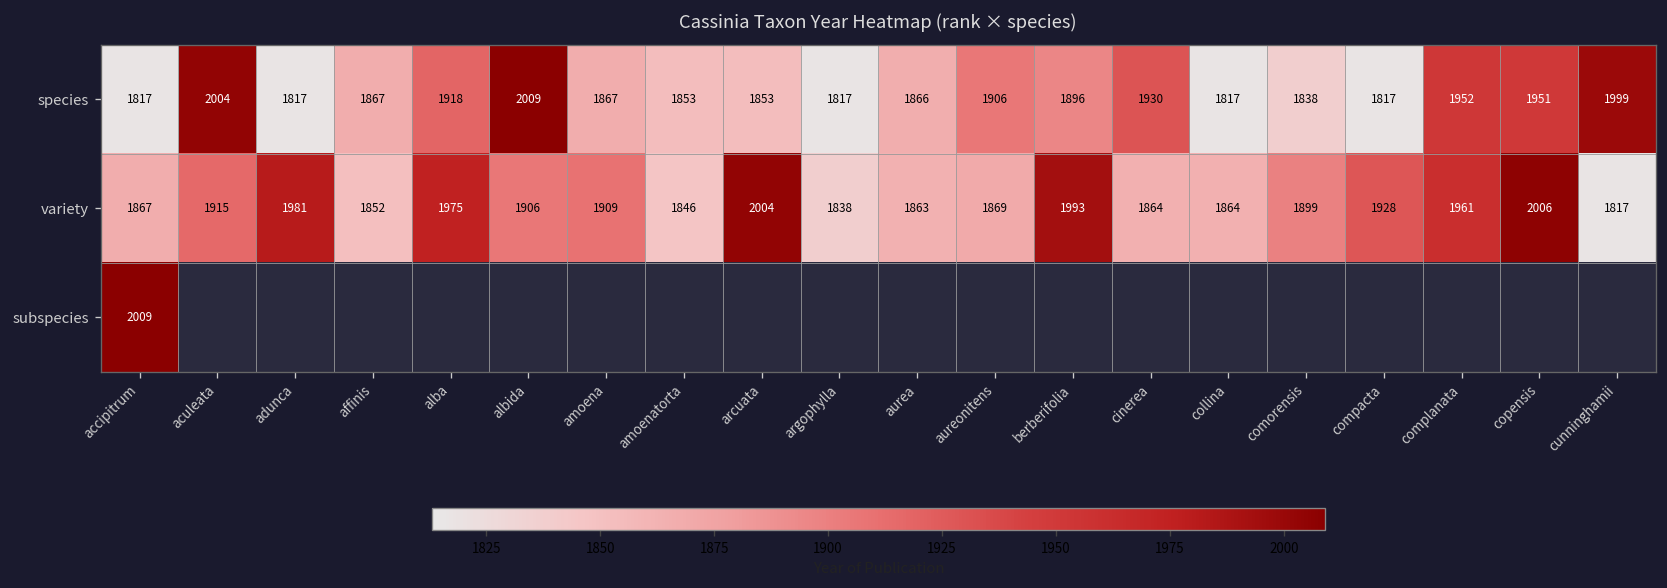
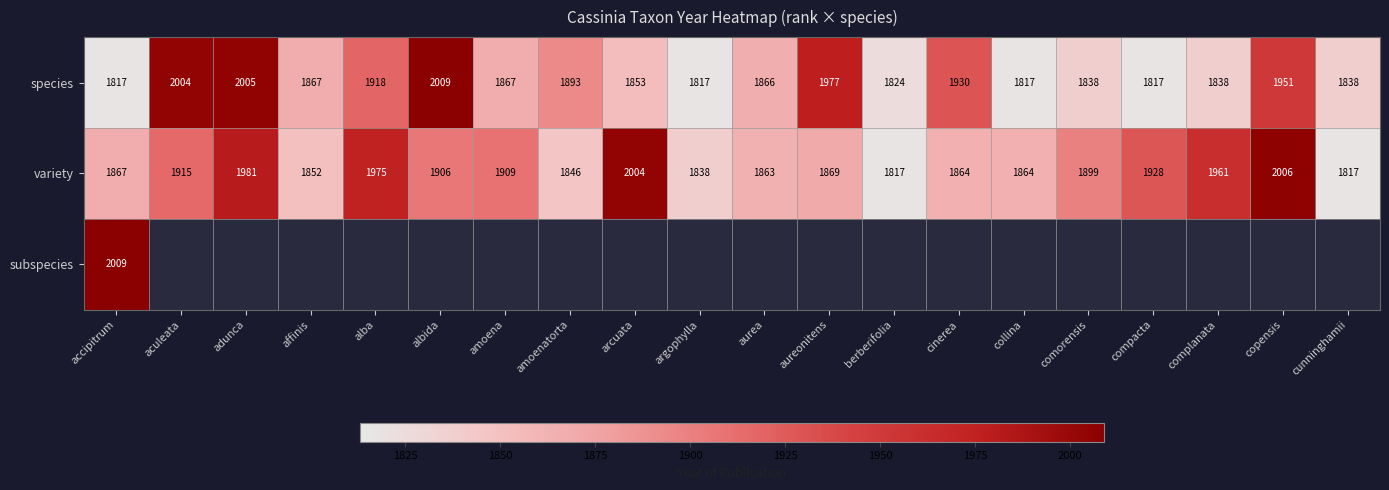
species, adunca: 1817 -> 2005
species, amoenatorta: 1853 -> 1893
species, aureonitens: 1906 -> 1977
species, berberifolia: 1896 -> 1824
species, complanata: 1952 -> 1838
species, cunninghamii: 1999 -> 1838
variety, berberifolia: 1993 -> 1817
